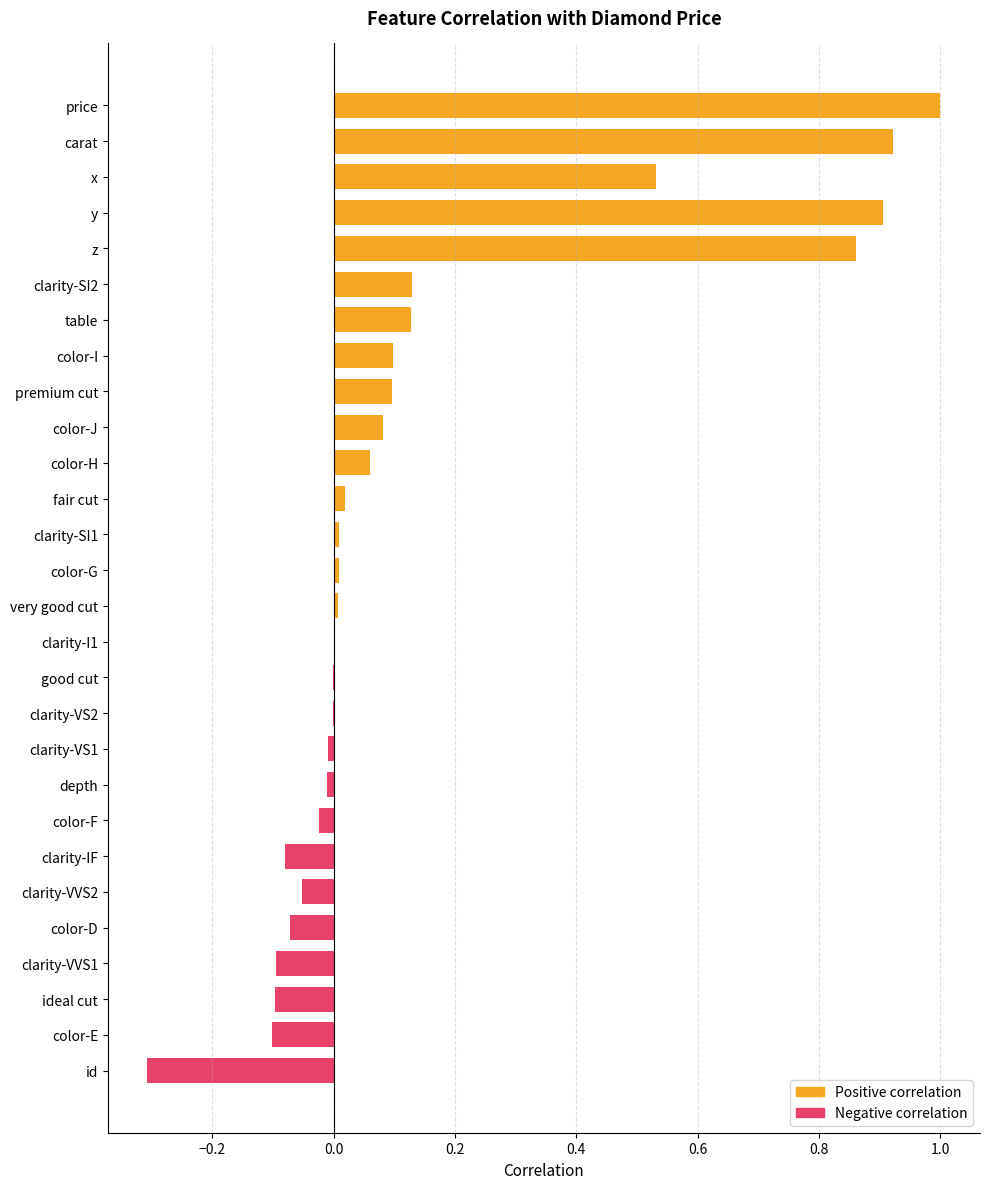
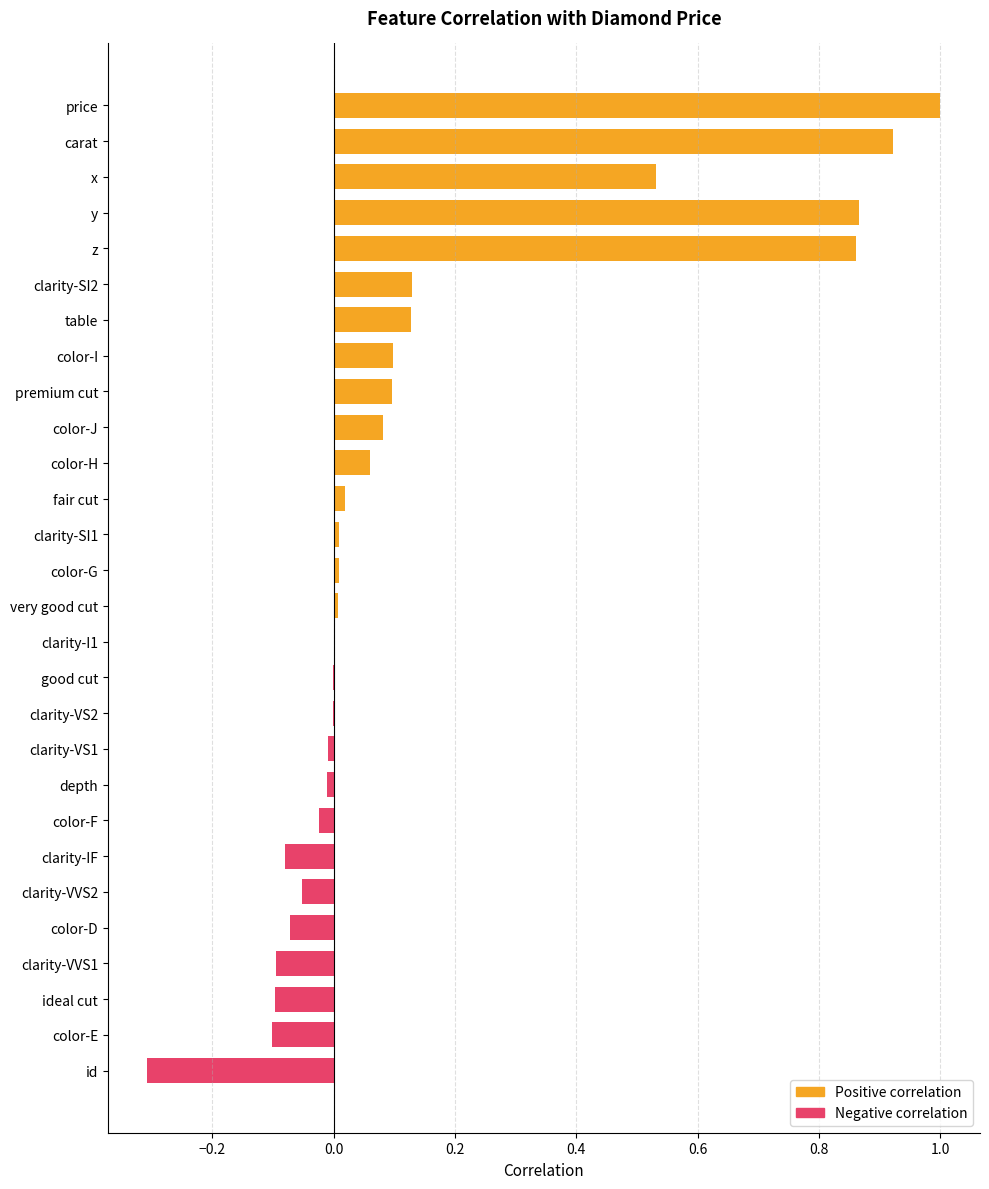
y: 0.91 -> 0.87
